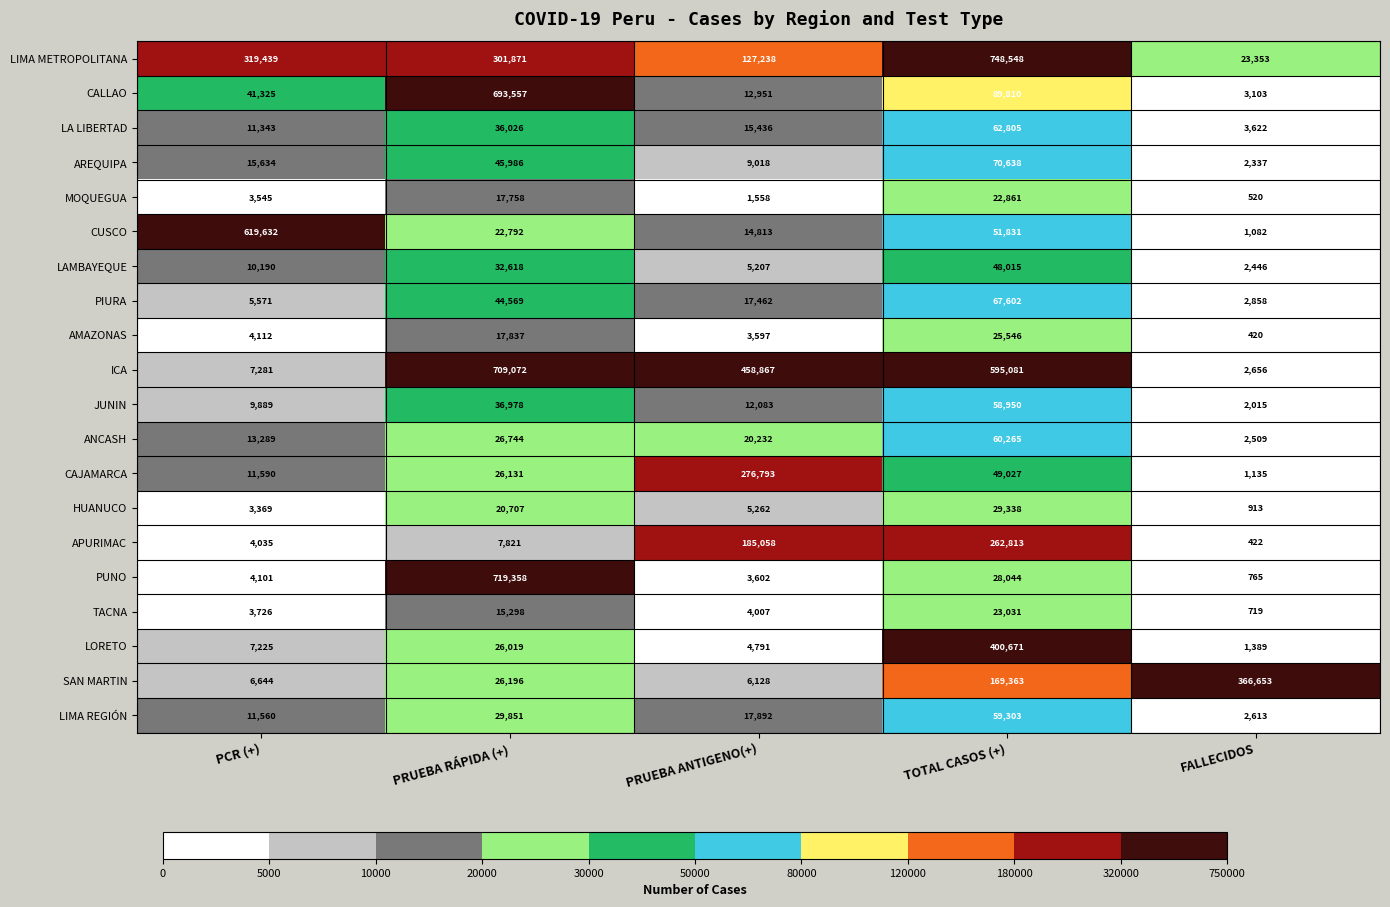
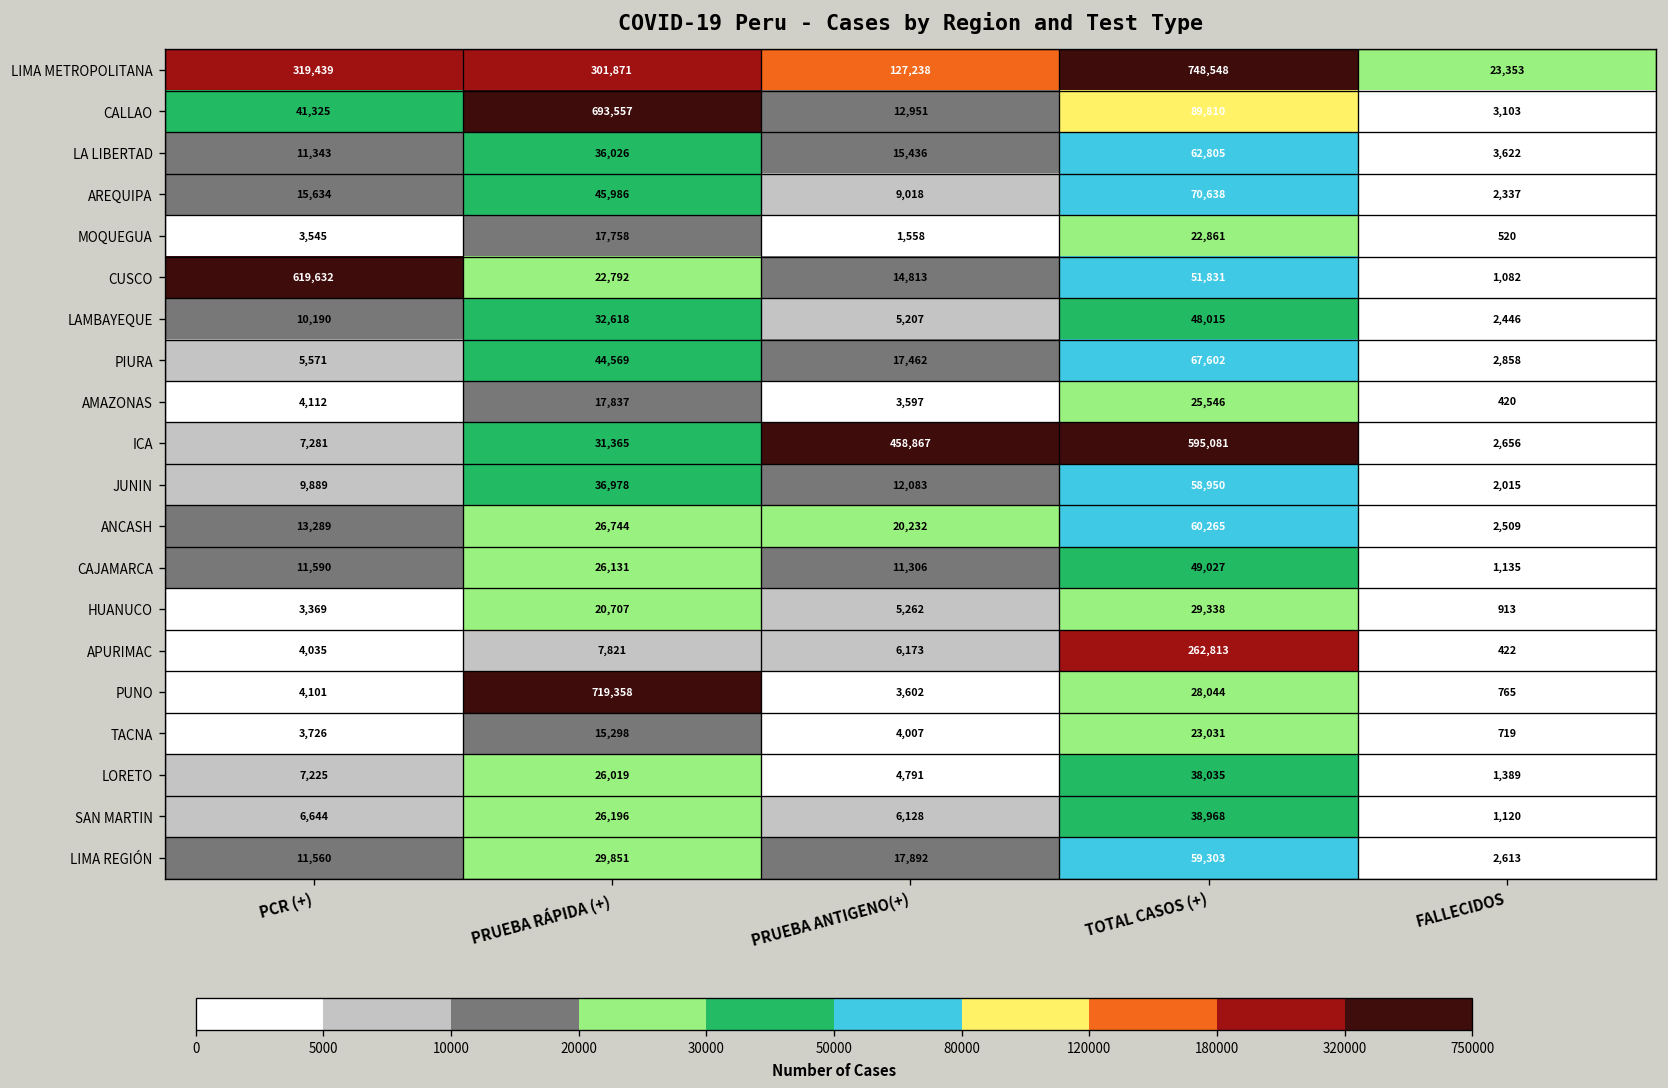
COVID-19 Peru - Cases by Region and Test Type, ICA, PRUEBA RÁPIDA (+): 709,072 -> 31,365
COVID-19 Peru - Cases by Region and Test Type, CAJAMARCA, PRUEBA ANTIGENO(+): 276,793 -> 11,306
COVID-19 Peru - Cases by Region and Test Type, APURIMAC, PRUEBA ANTIGENO(+): 185,058 -> 6,173
COVID-19 Peru - Cases by Region and Test Type, LORETO, TOTAL CASOS (+): 400,671 -> 38,035
COVID-19 Peru - Cases by Region and Test Type, SAN MARTIN, TOTAL CASOS (+): 169,363 -> 38,968
COVID-19 Peru - Cases by Region and Test Type, SAN MARTIN, FALLECIDOS: 366,653 -> 1,120
